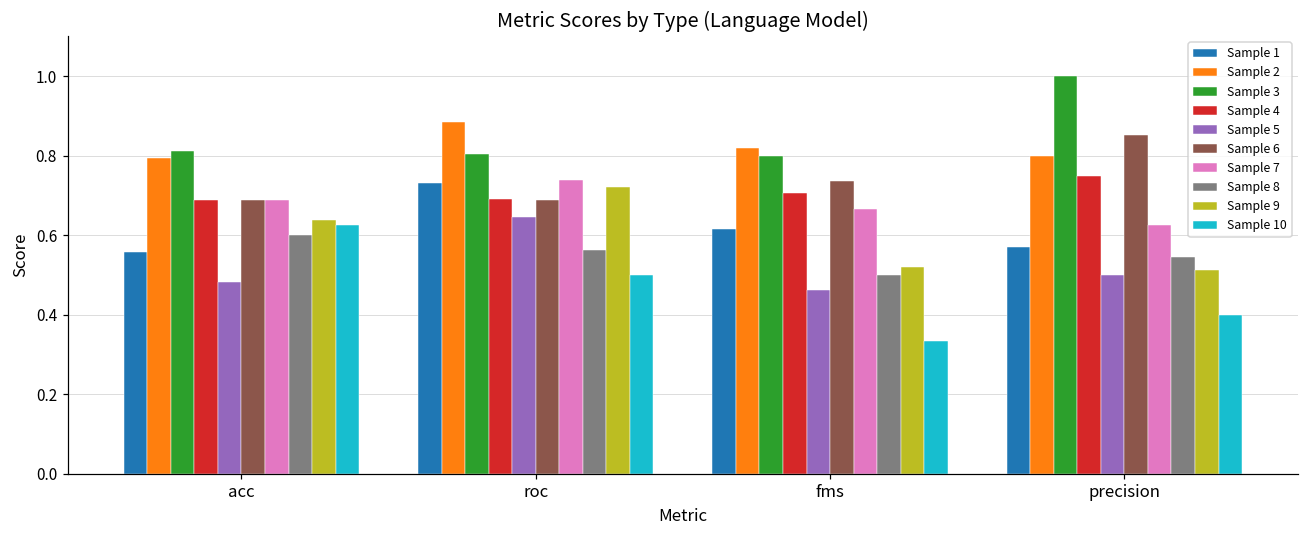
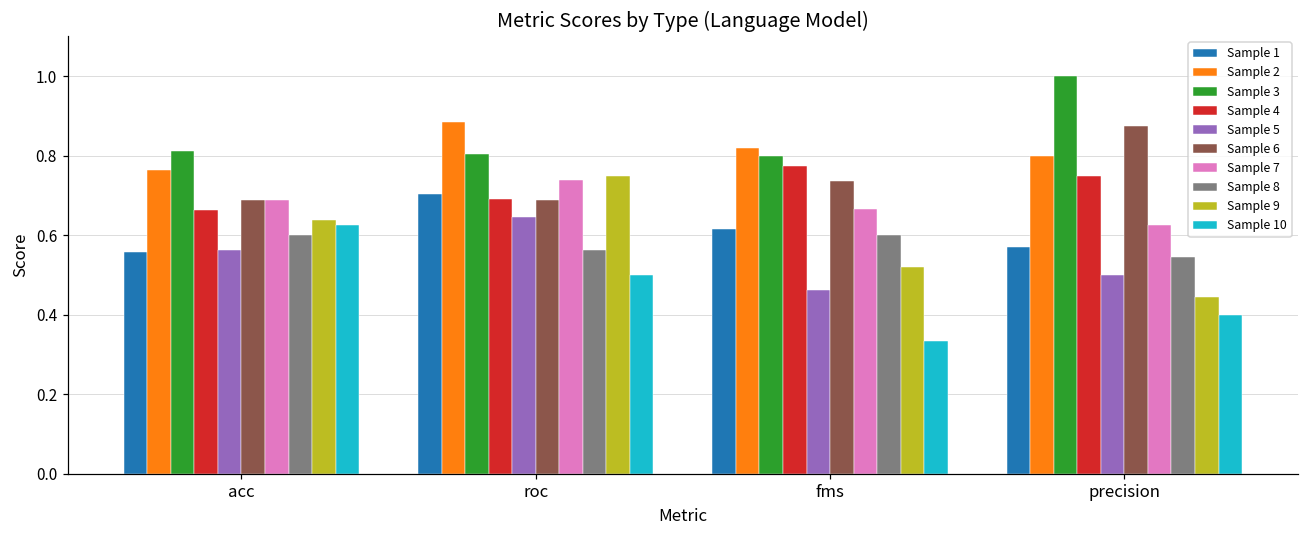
Sample 2, acc: 0.79 -> 0.76
Sample 4, acc: 0.69 -> 0.66
Sample 5, acc: 0.48 -> 0.56
Sample 1, roc: 0.73 -> 0.70
Sample 9, roc: 0.72 -> 0.75
Sample 4, fms: 0.71 -> 0.77
Sample 8, fms: 0.5 -> 0.6
Sample 6, precision: 0.85 -> 0.88
Sample 9, precision: 0.51 -> 0.44
